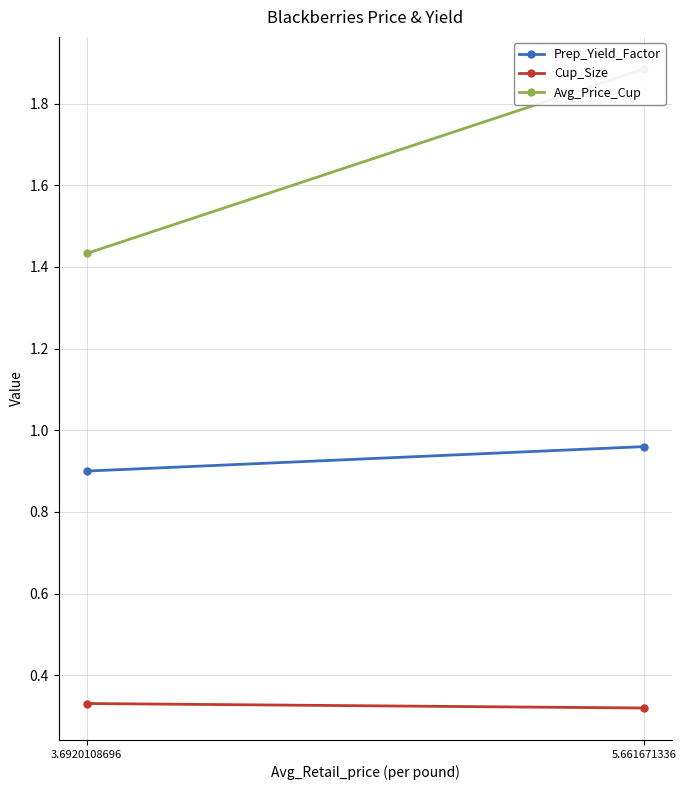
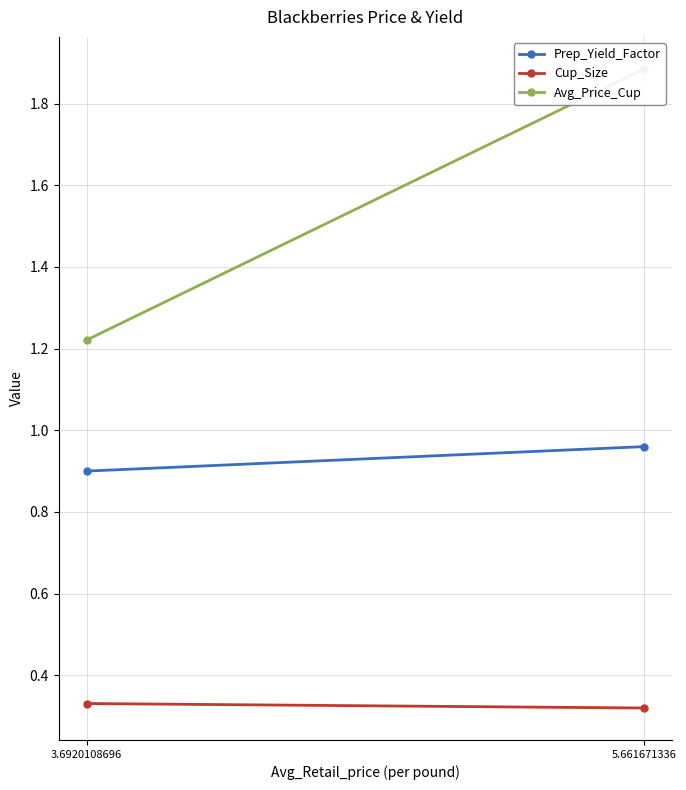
Avg_Price_Cup, 3.6920108696: 1.43 -> 1.22
